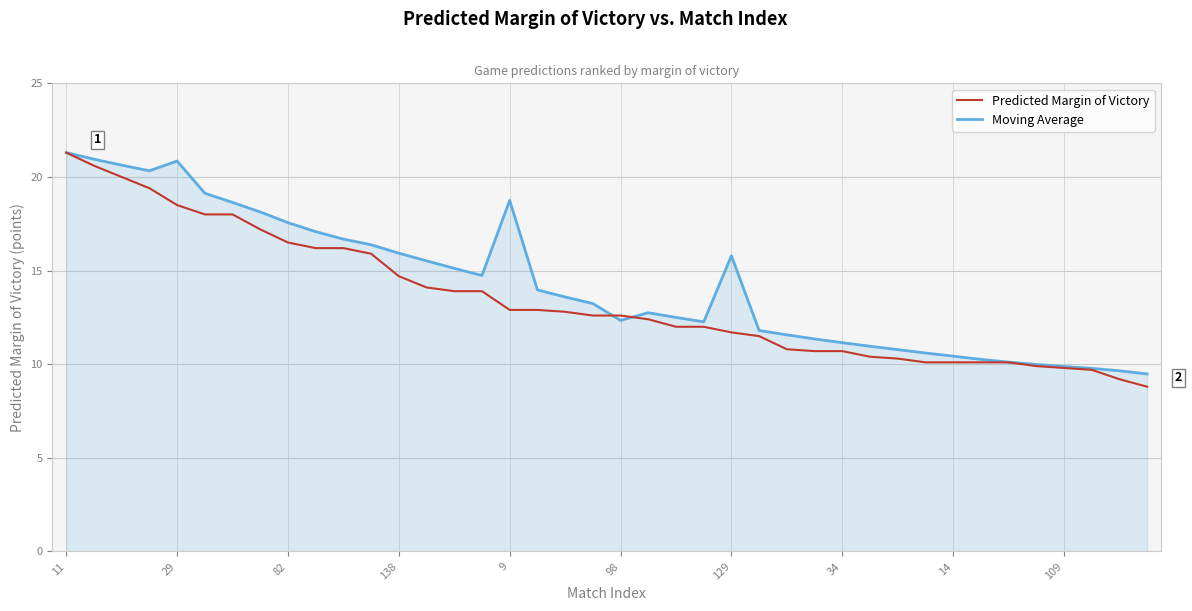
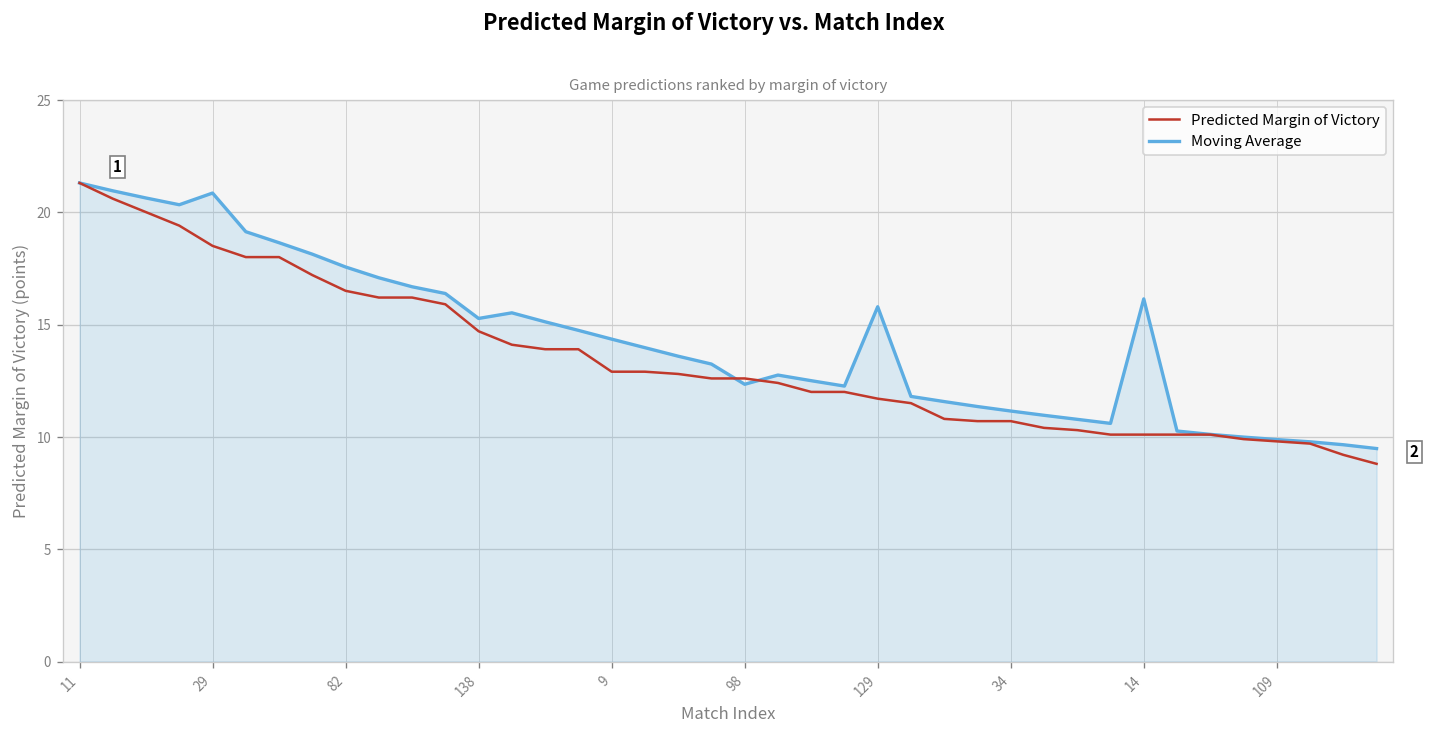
Moving Average, 138: 15.9 -> 15.3
Moving Average, 9: 18.8 -> 14.4
Moving Average, 14: 10.4 -> 16.1
